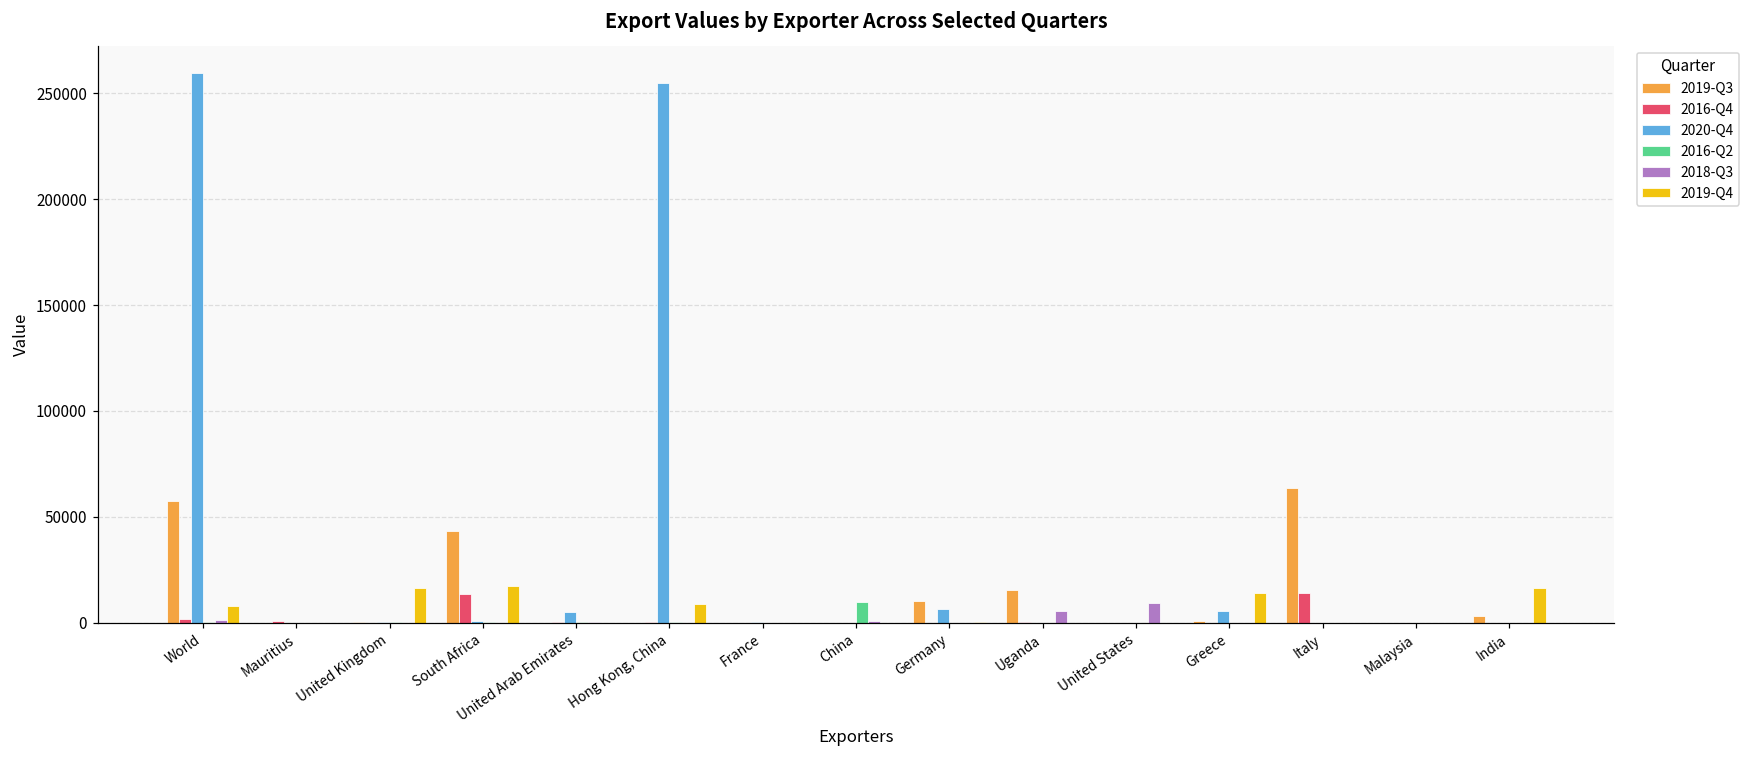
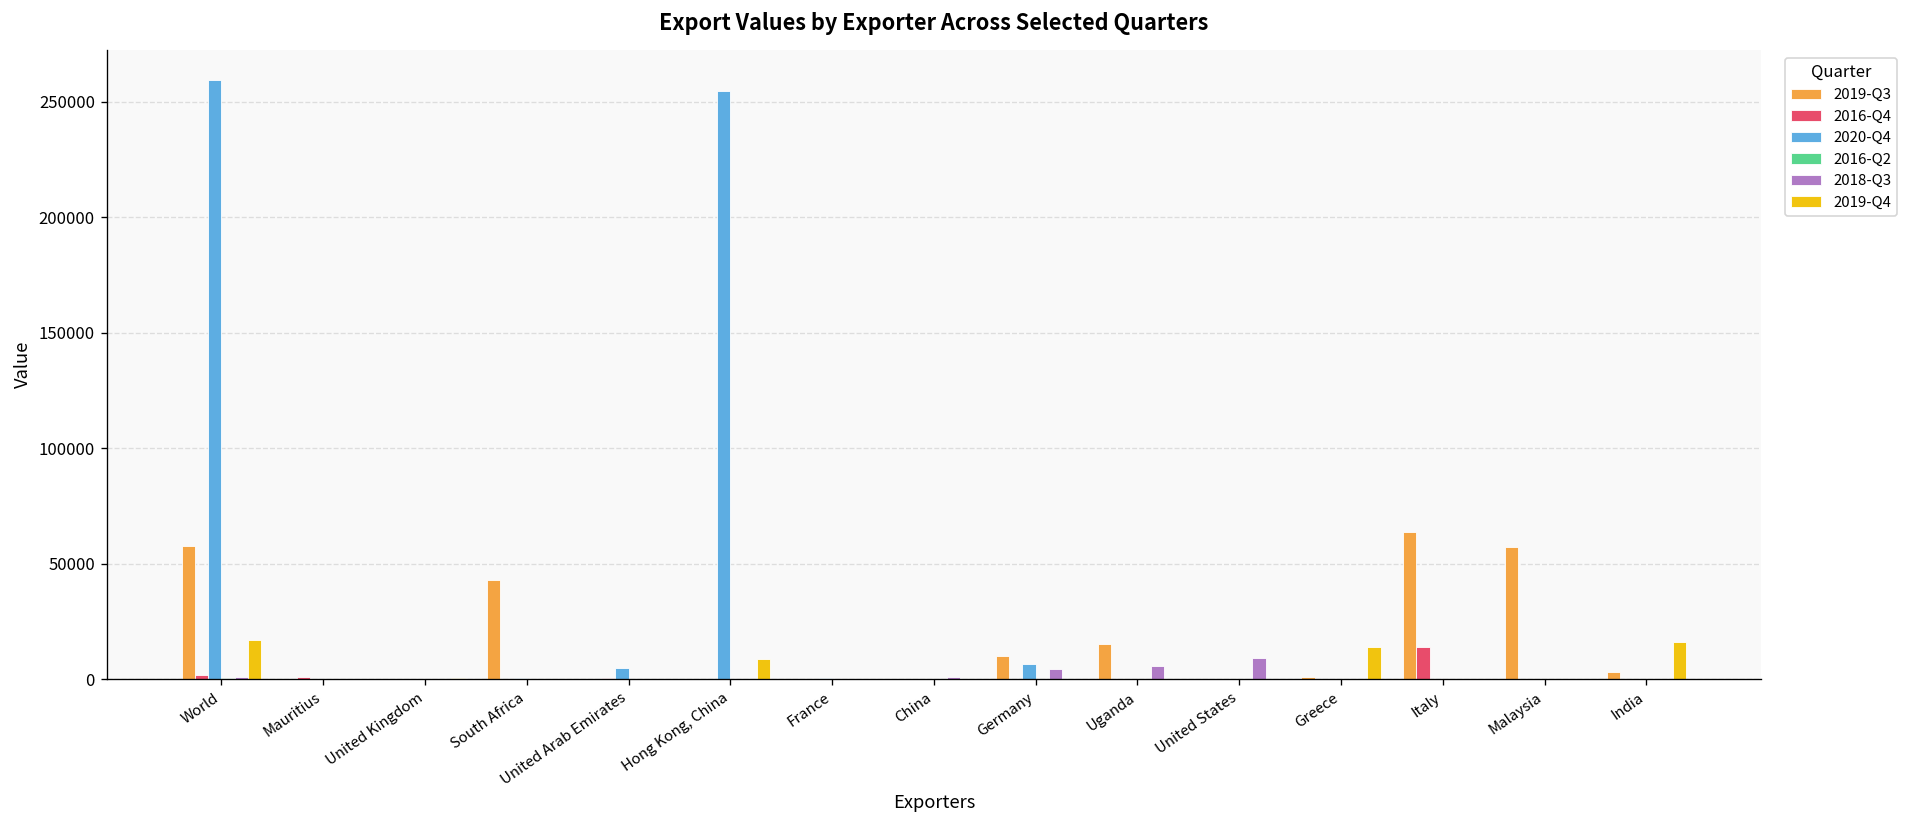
2019-Q4, World: 8000 -> 17000
2019-Q4, United Kingdom: 16000 -> 0
2016-Q4, South Africa: 14000 -> 0
2019-Q4, South Africa: 17000 -> 0
2016-Q2, China: 10000 -> 0
2018-Q3, Germany: 0 -> 5000
2020-Q4, Greece: 5000 -> 0
2019-Q3, Malaysia: 0 -> 57000
